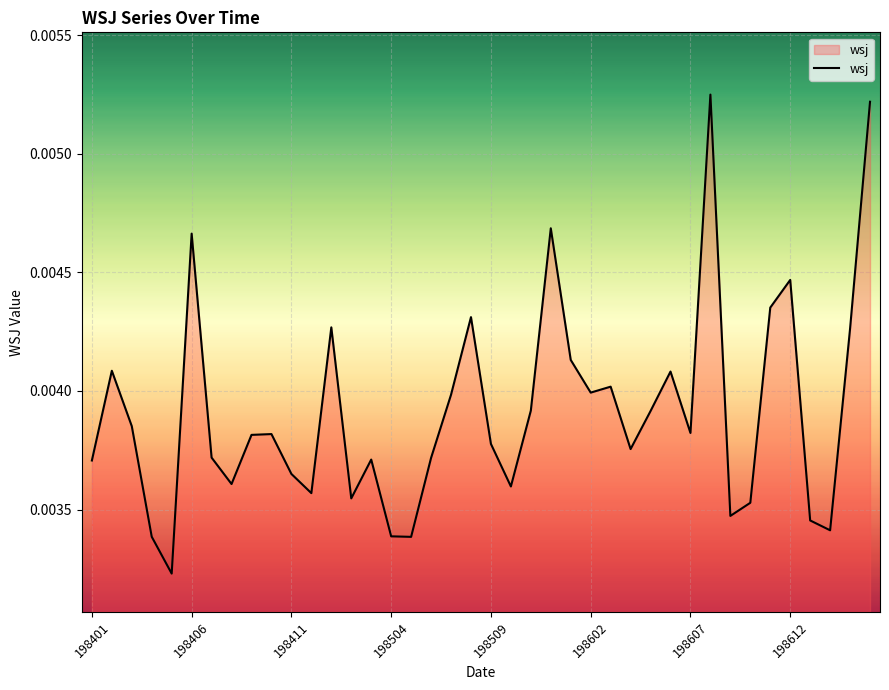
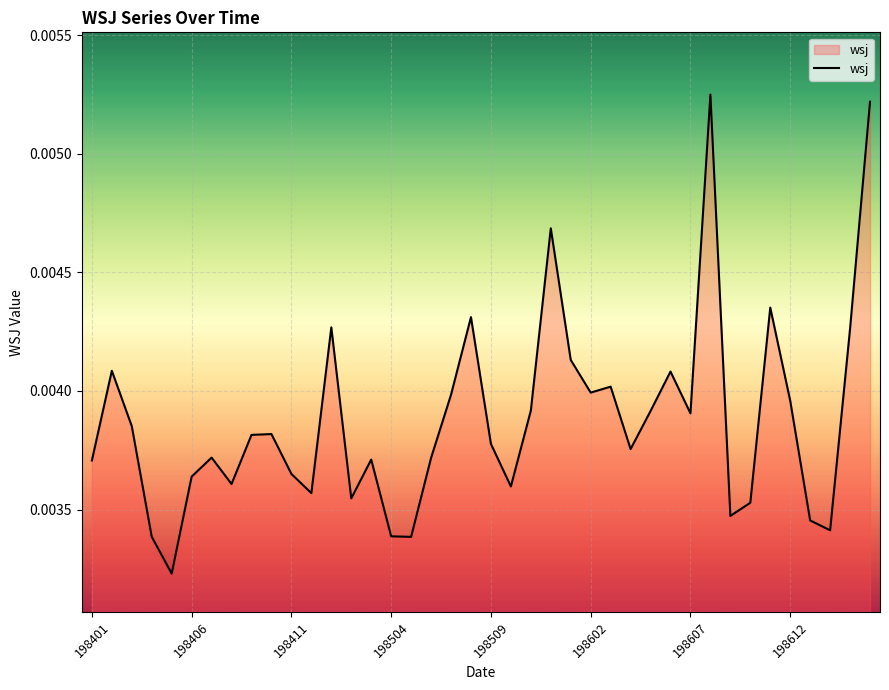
198406: 0.00466 -> 0.00364
198607: 0.00382 -> 0.00391
198612: 0.00447 -> 0.00396
